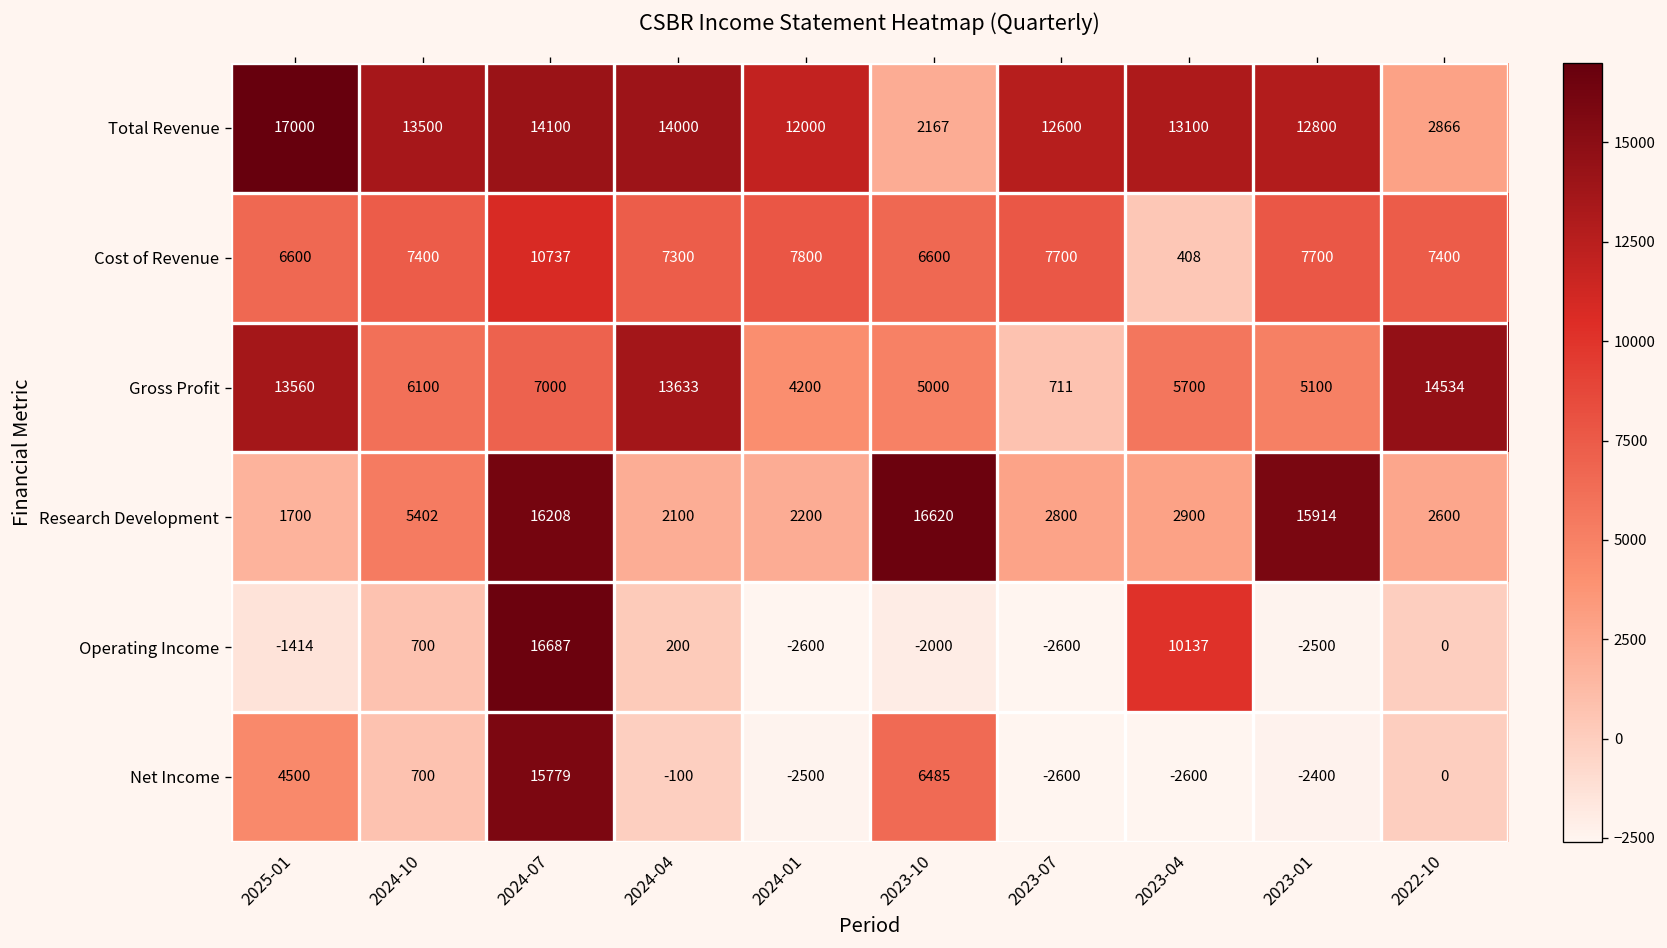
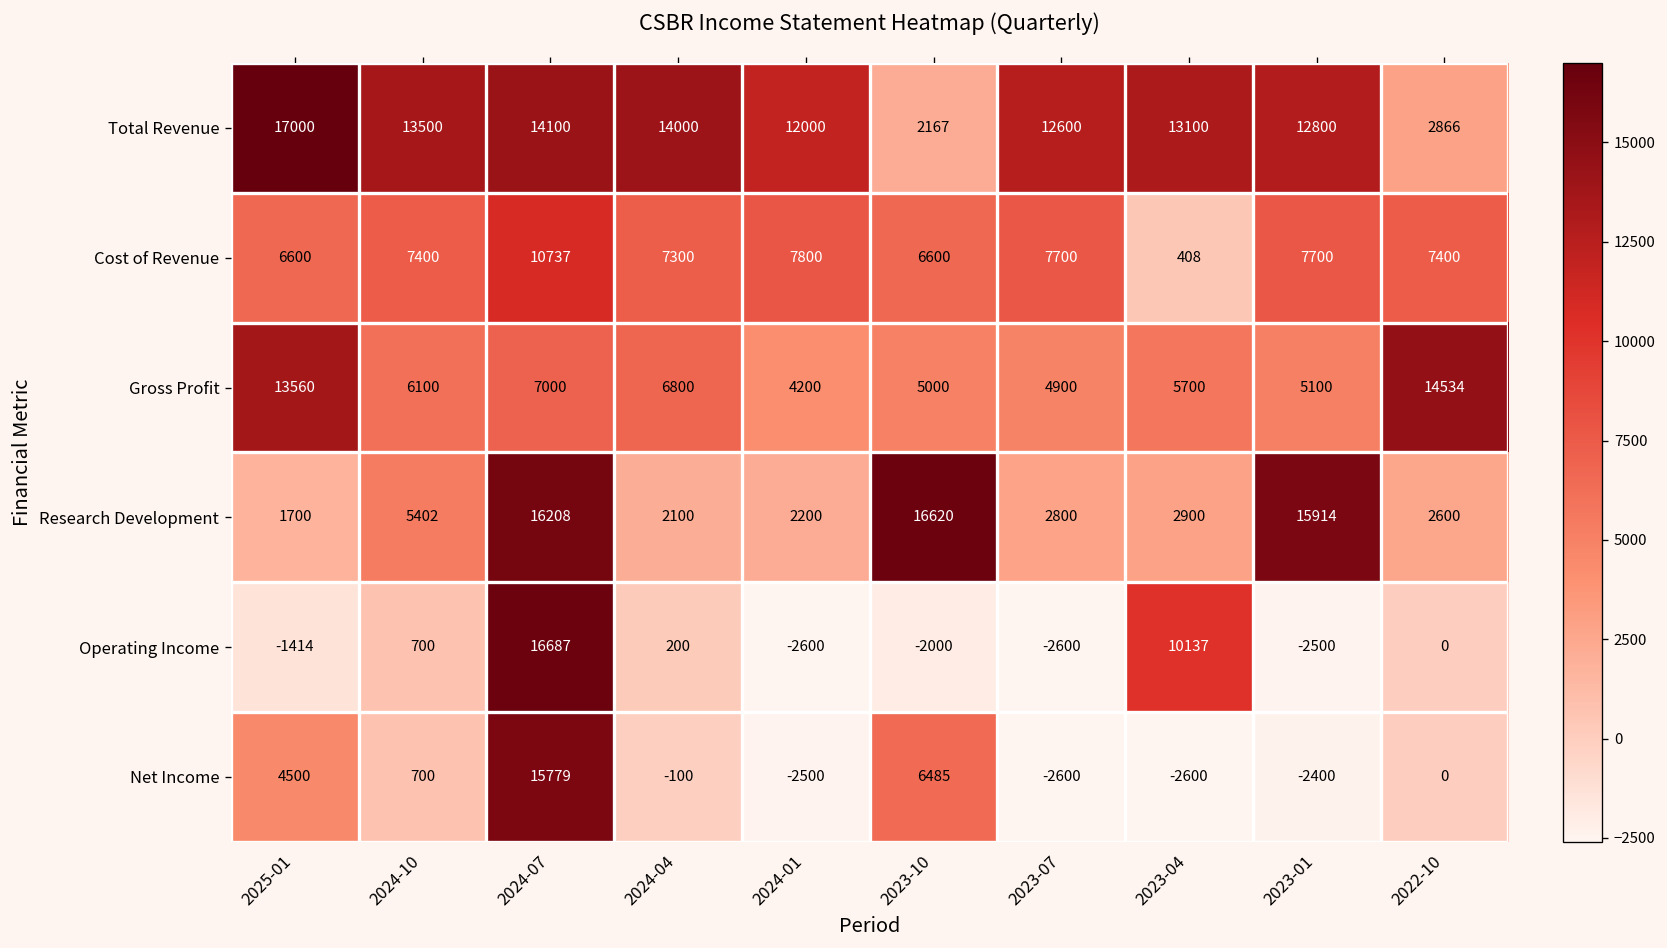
Gross Profit, 2024-04: 13633 -> 6800
Gross Profit, 2023-07: 711 -> 4900
